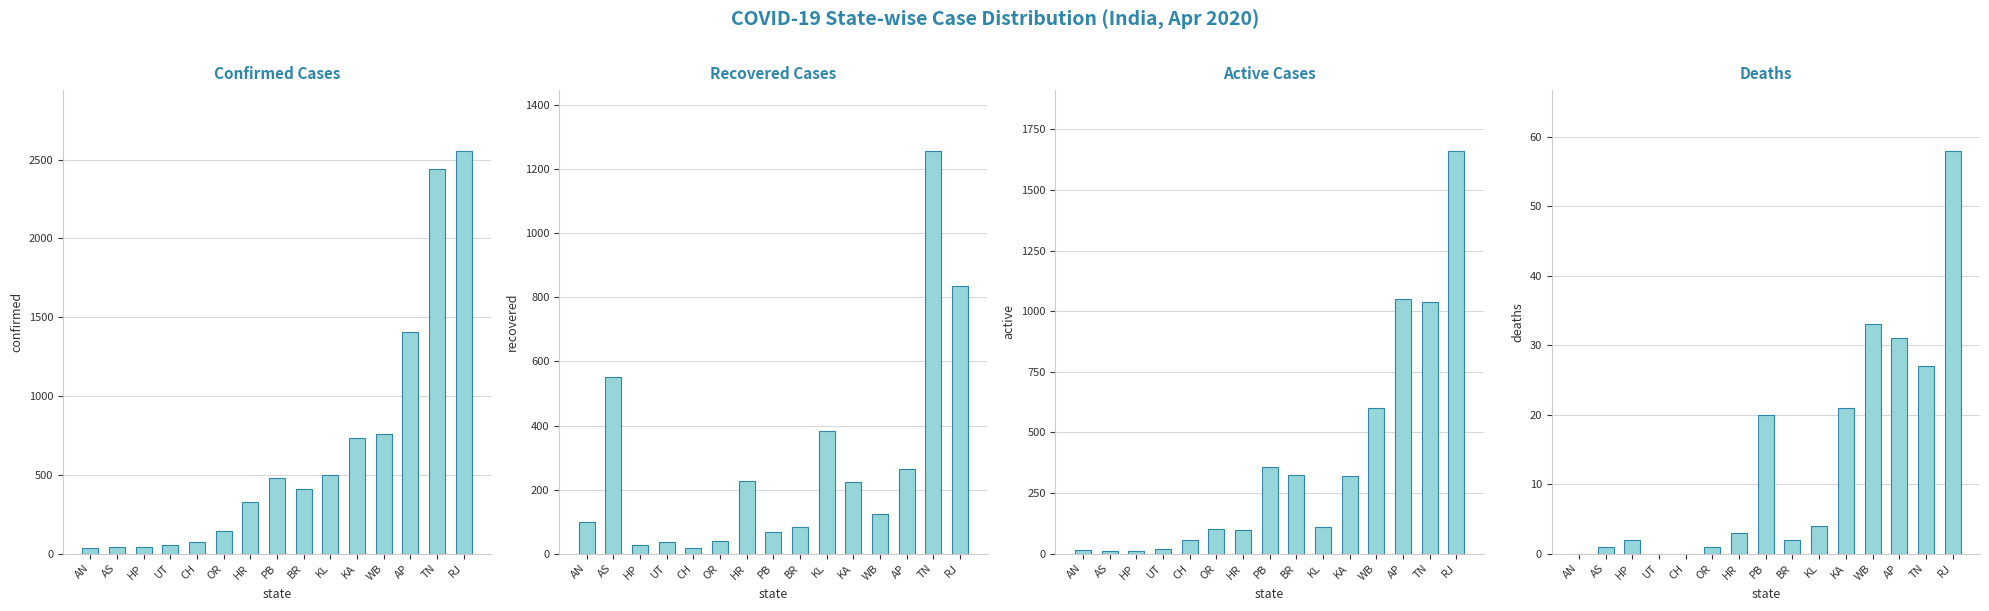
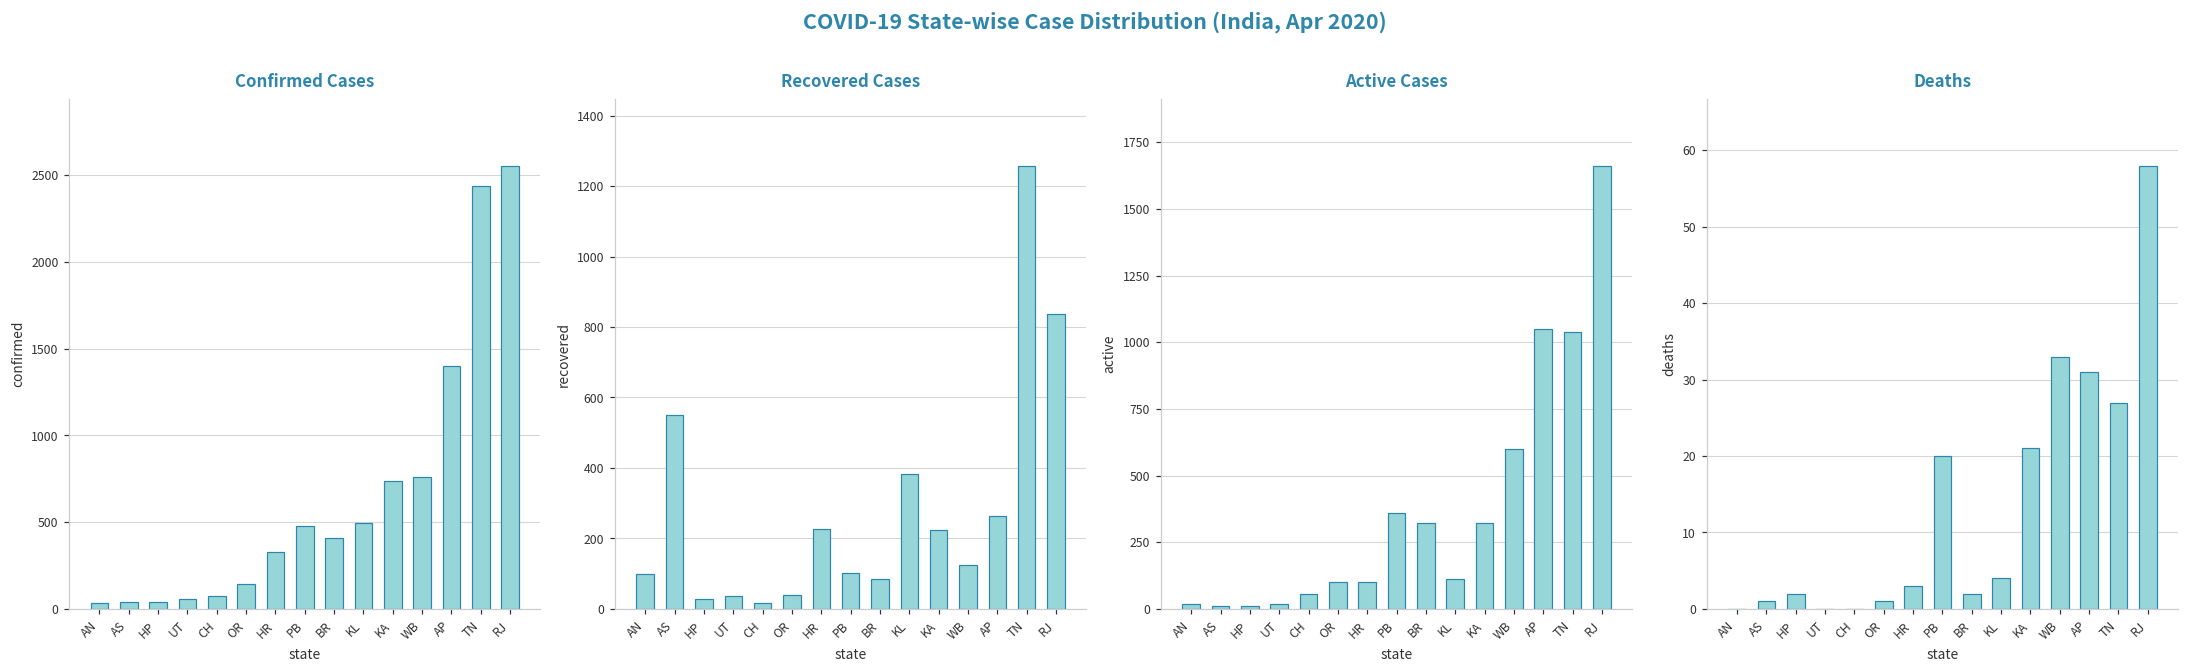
Recovered Cases, PB: 70 -> 100
